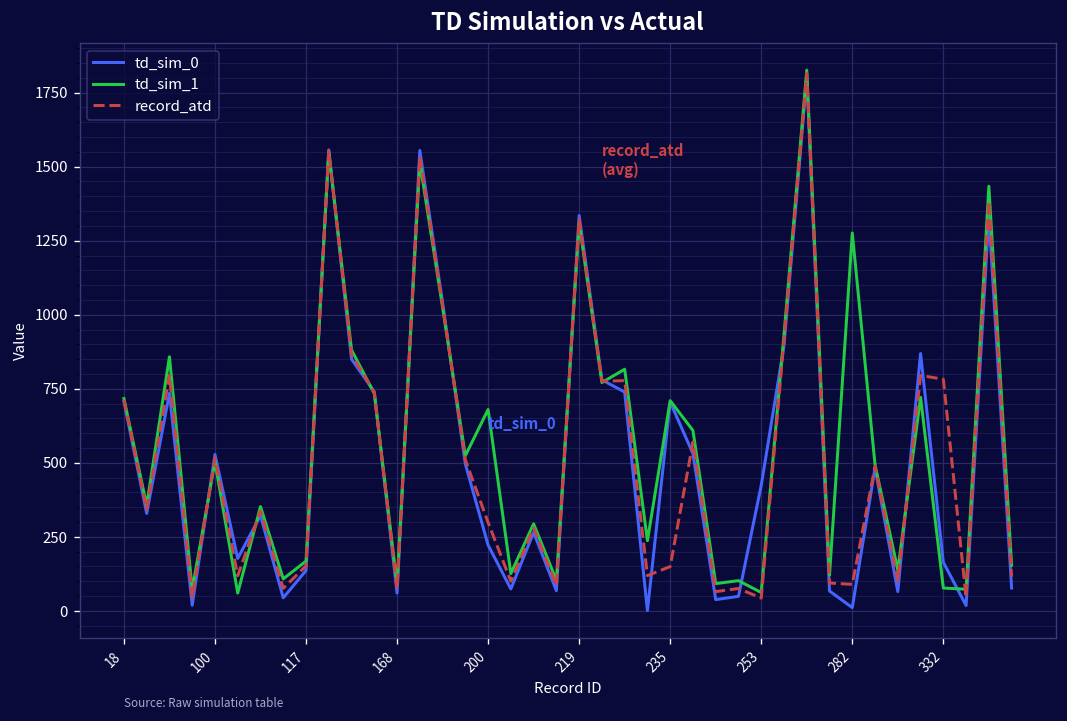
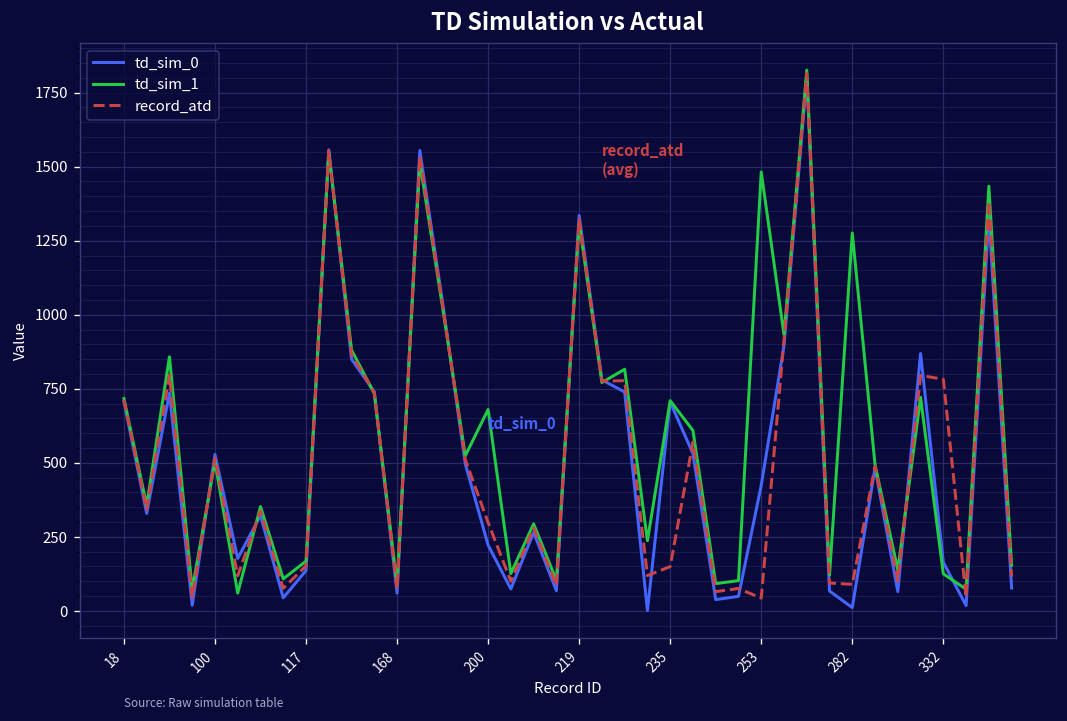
td_sim_1, 253: 60 -> 1480
td_sim_1, 332: 80 -> 130
